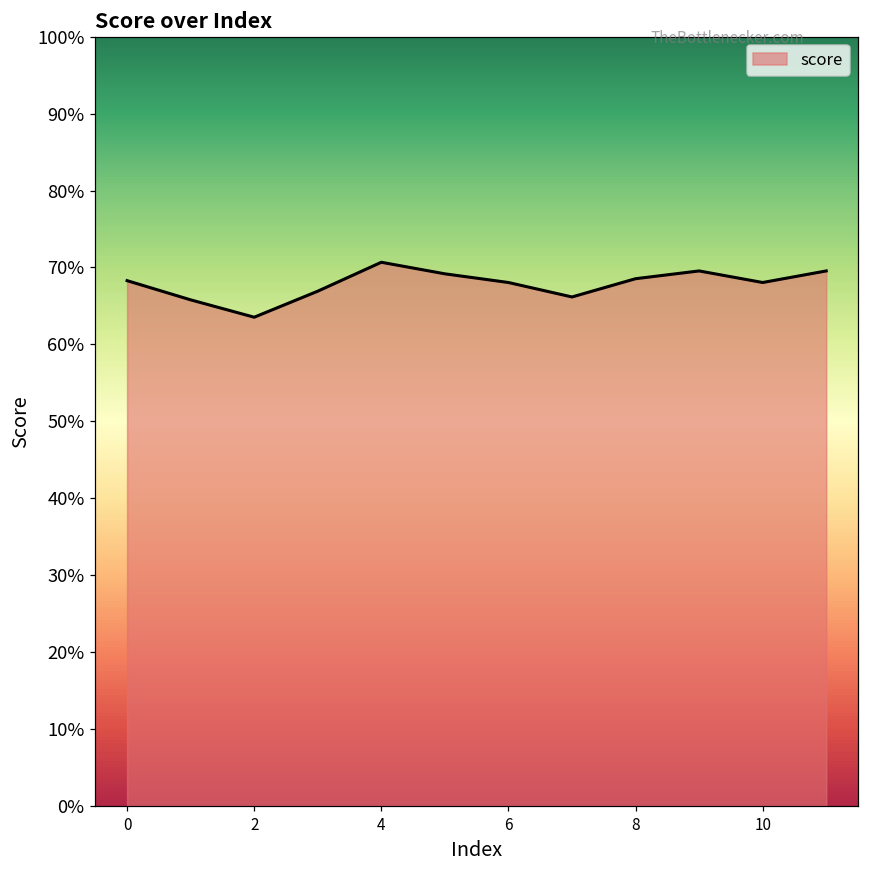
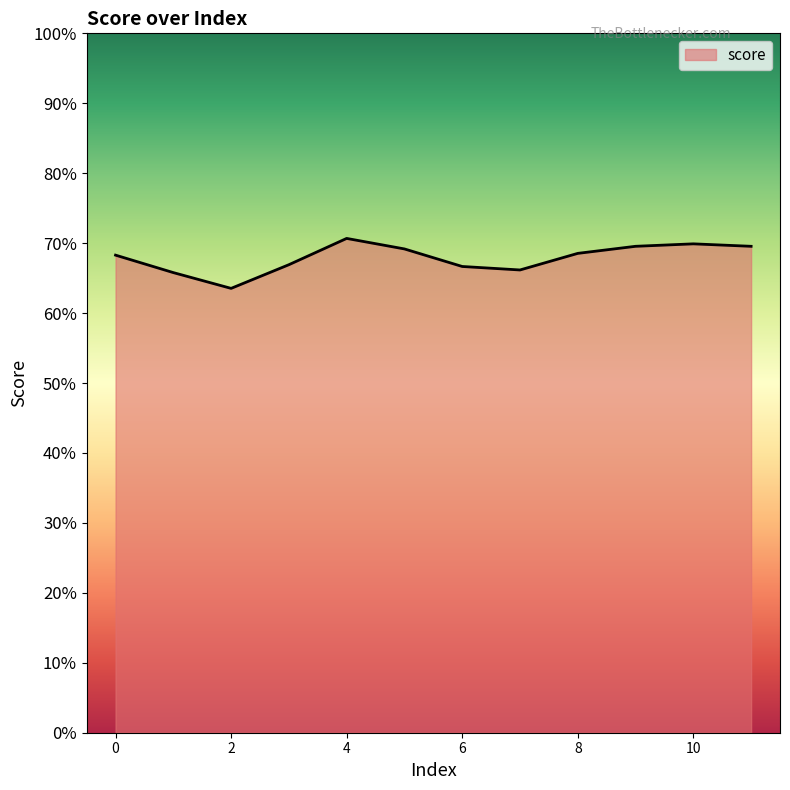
6: 68% -> 67%
10: 68% -> 70%
